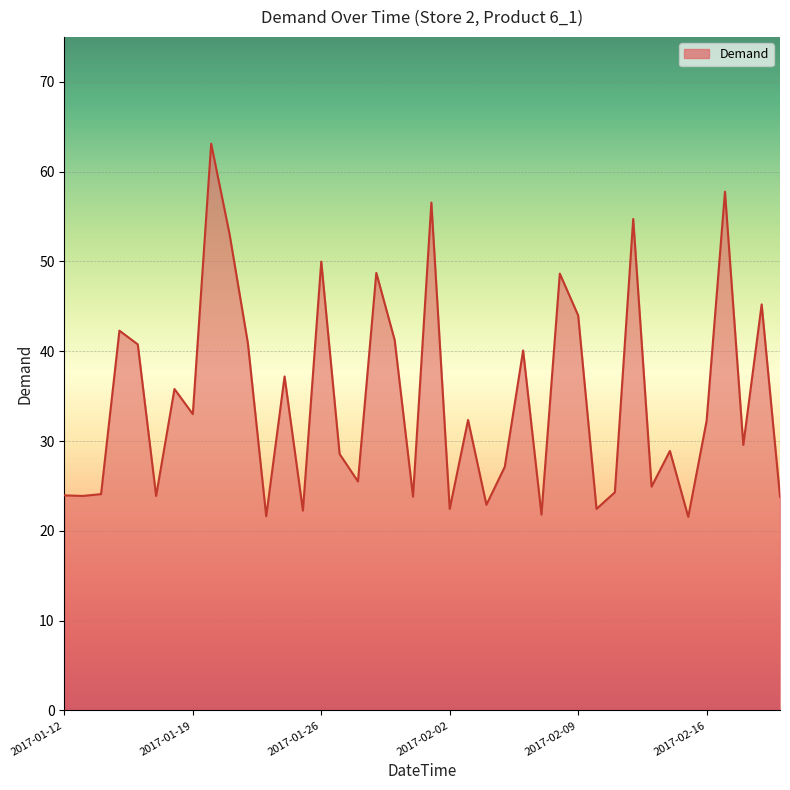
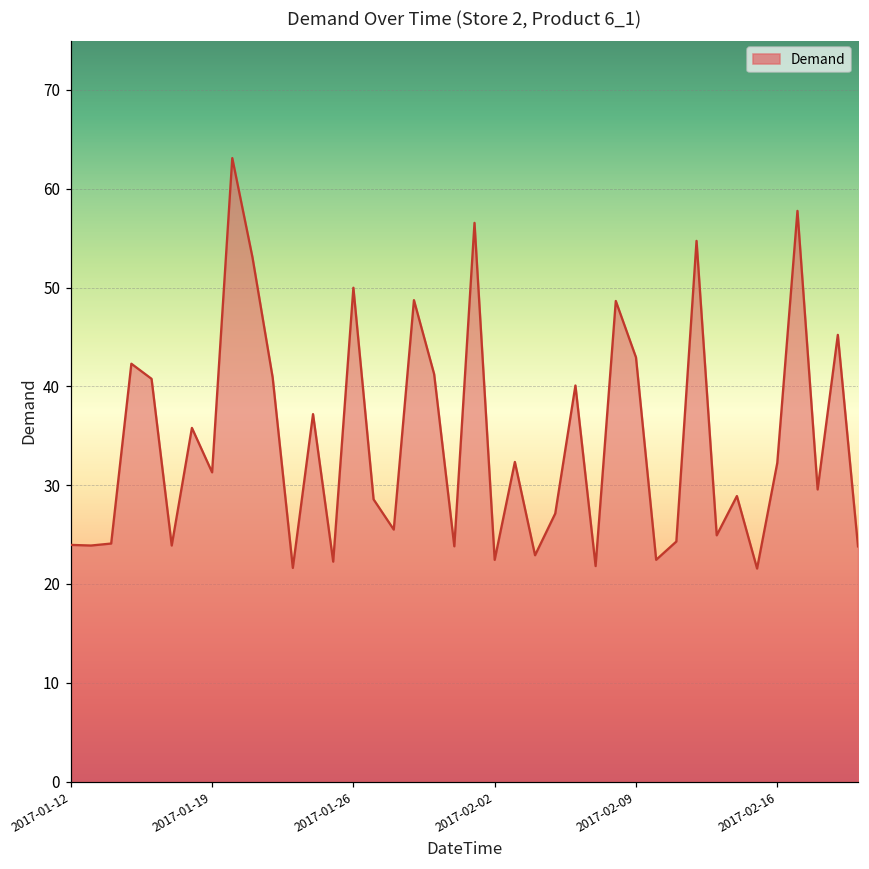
2017-01-19: 33 -> 31
2017-02-09: 44 -> 43
